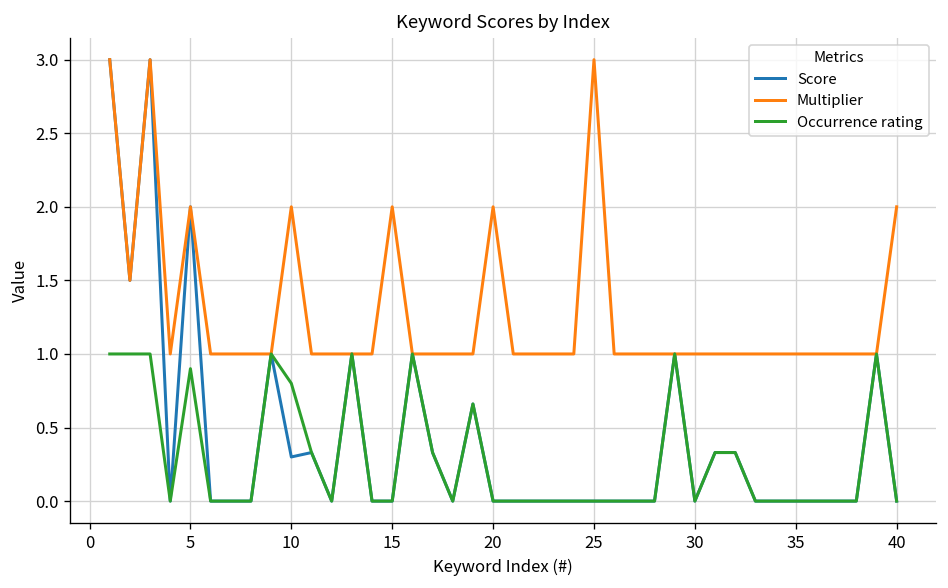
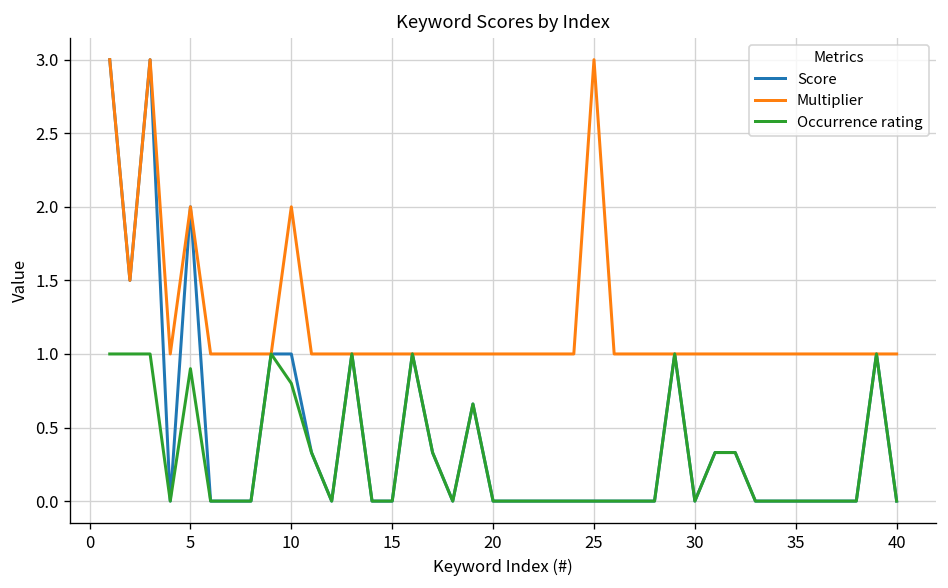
Score, 10: 0.3 -> 1.0
Multiplier, 15: 2 -> 1
Multiplier, 20: 2 -> 1
Multiplier, 40: 2 -> 1
